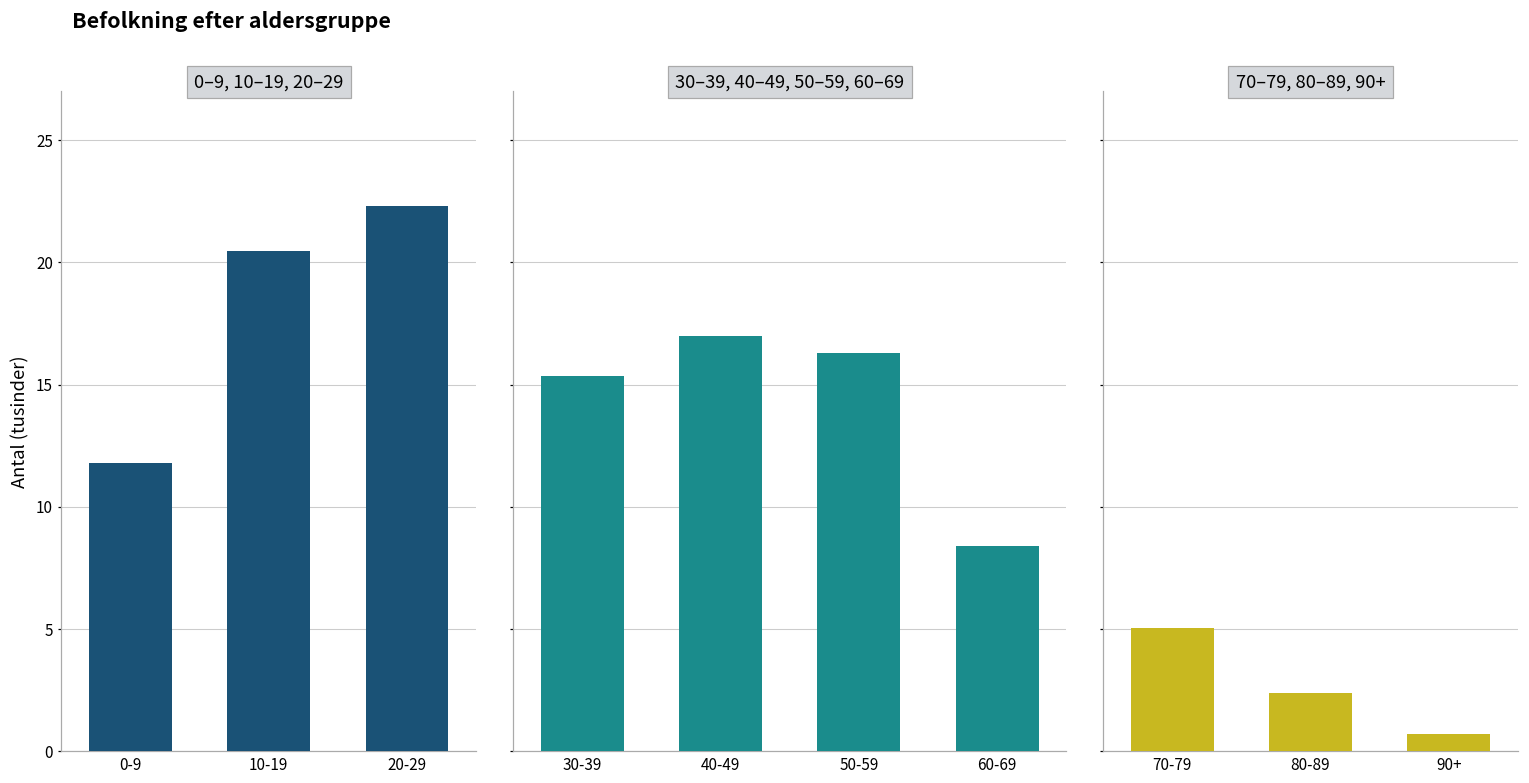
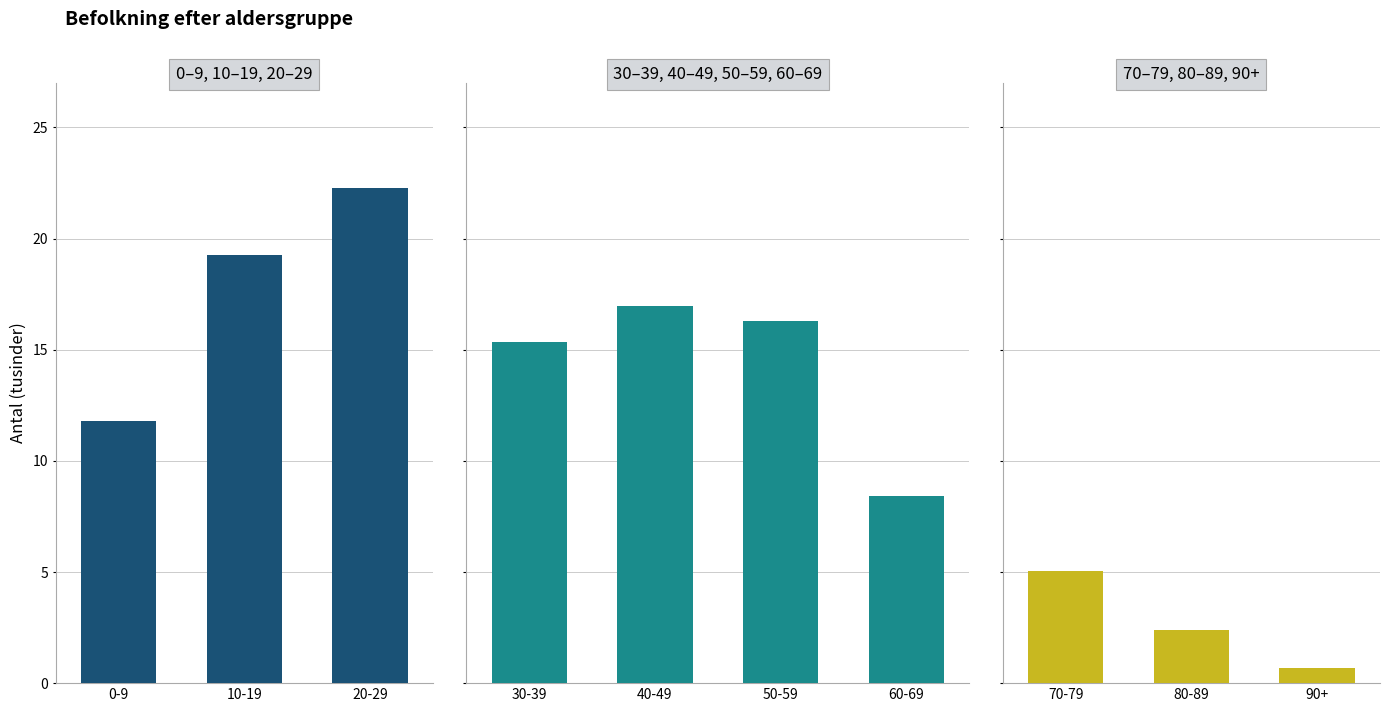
0–9, 10–19, 20–29, 10-19: 20.5 -> 19.3
